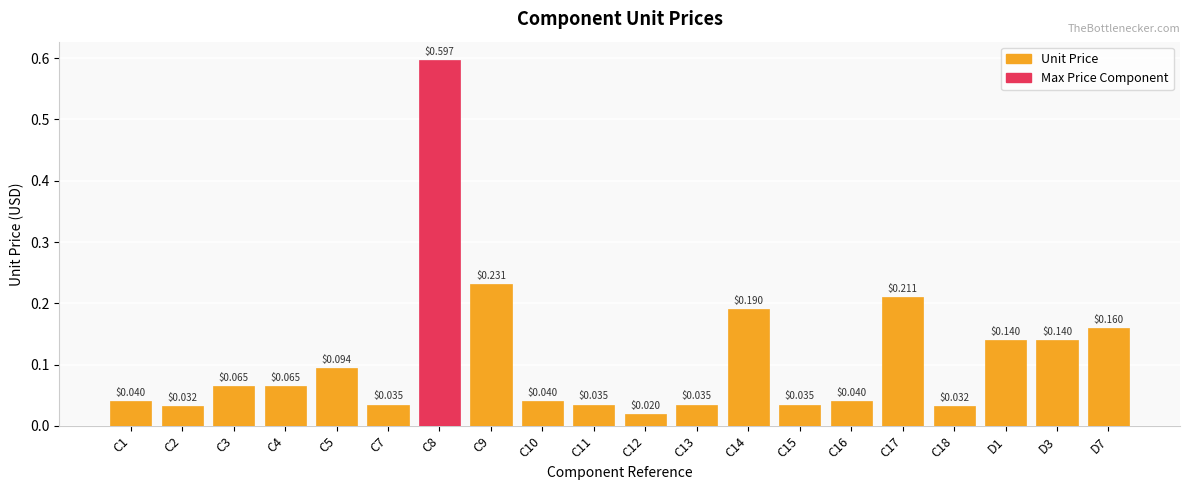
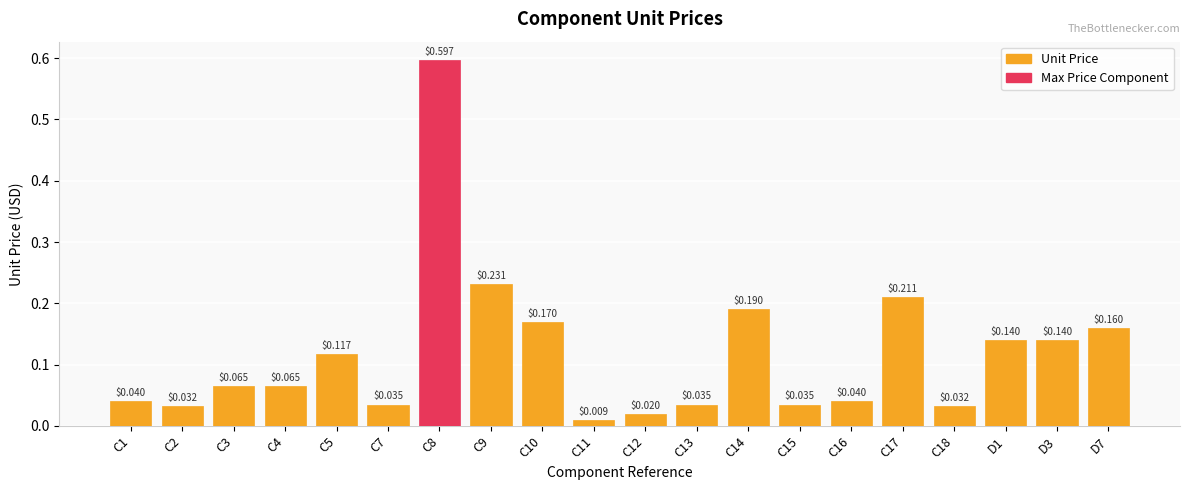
C5: $0.094 -> $0.117
C10: $0.040 -> $0.170
C11: $0.035 -> $0.009
